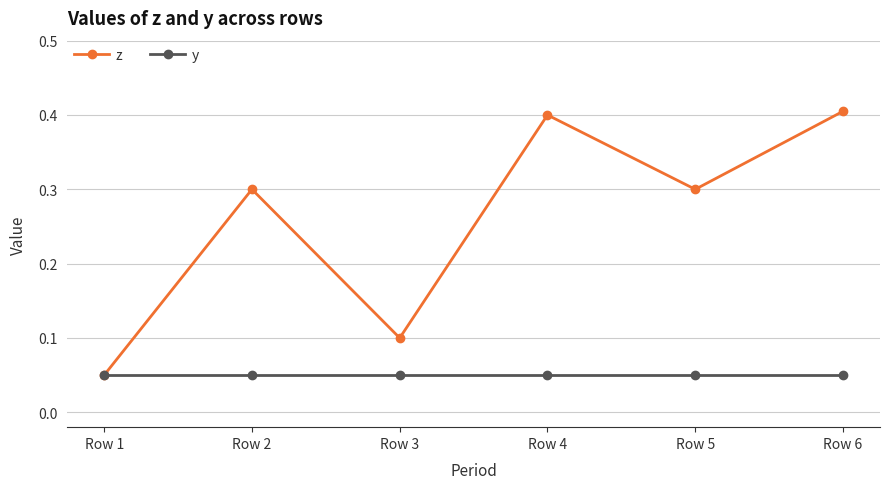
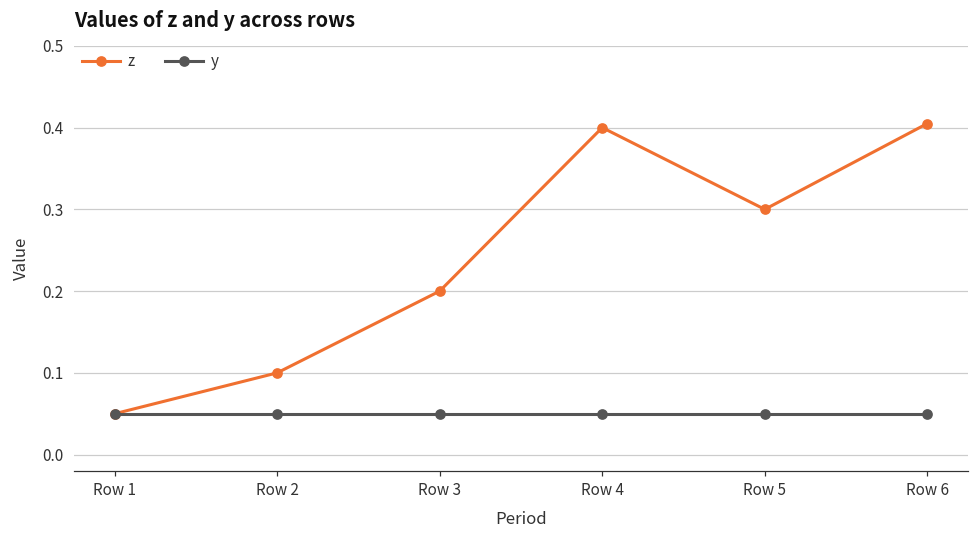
z, Row 2: 0.3 -> 0.1
z, Row 3: 0.1 -> 0.2
